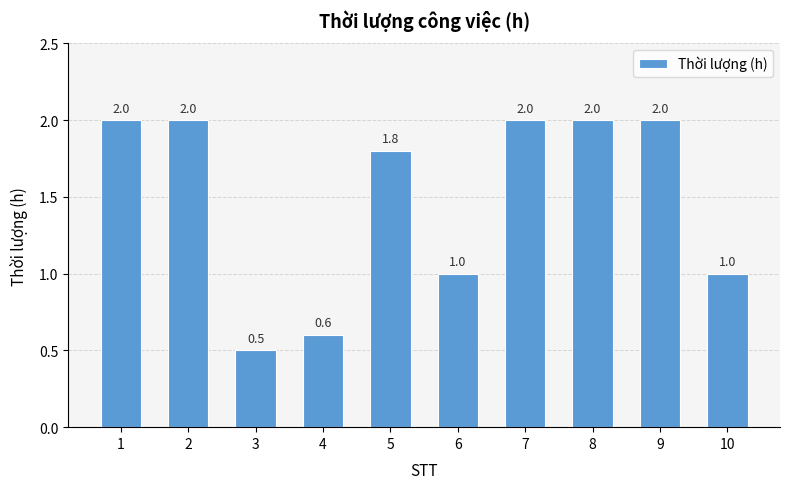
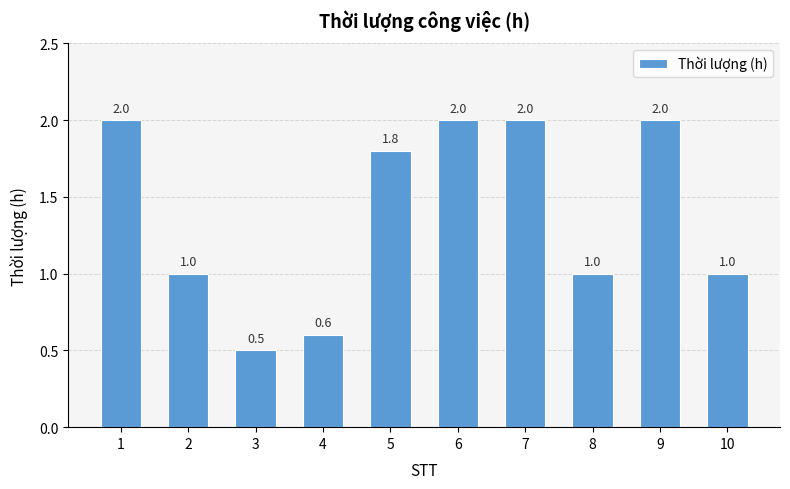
2: 2.0 -> 1.0
6: 1.0 -> 2.0
8: 2.0 -> 1.0
